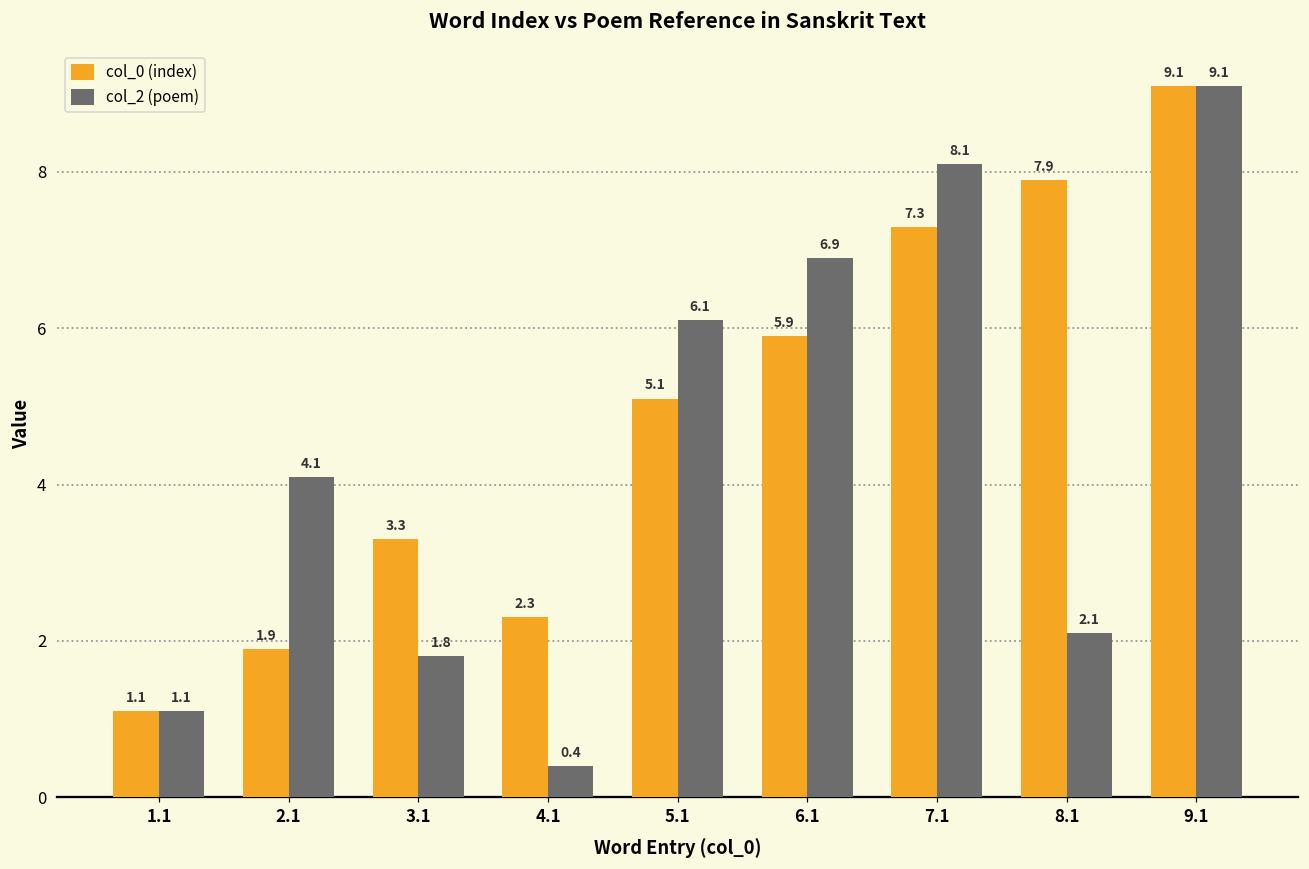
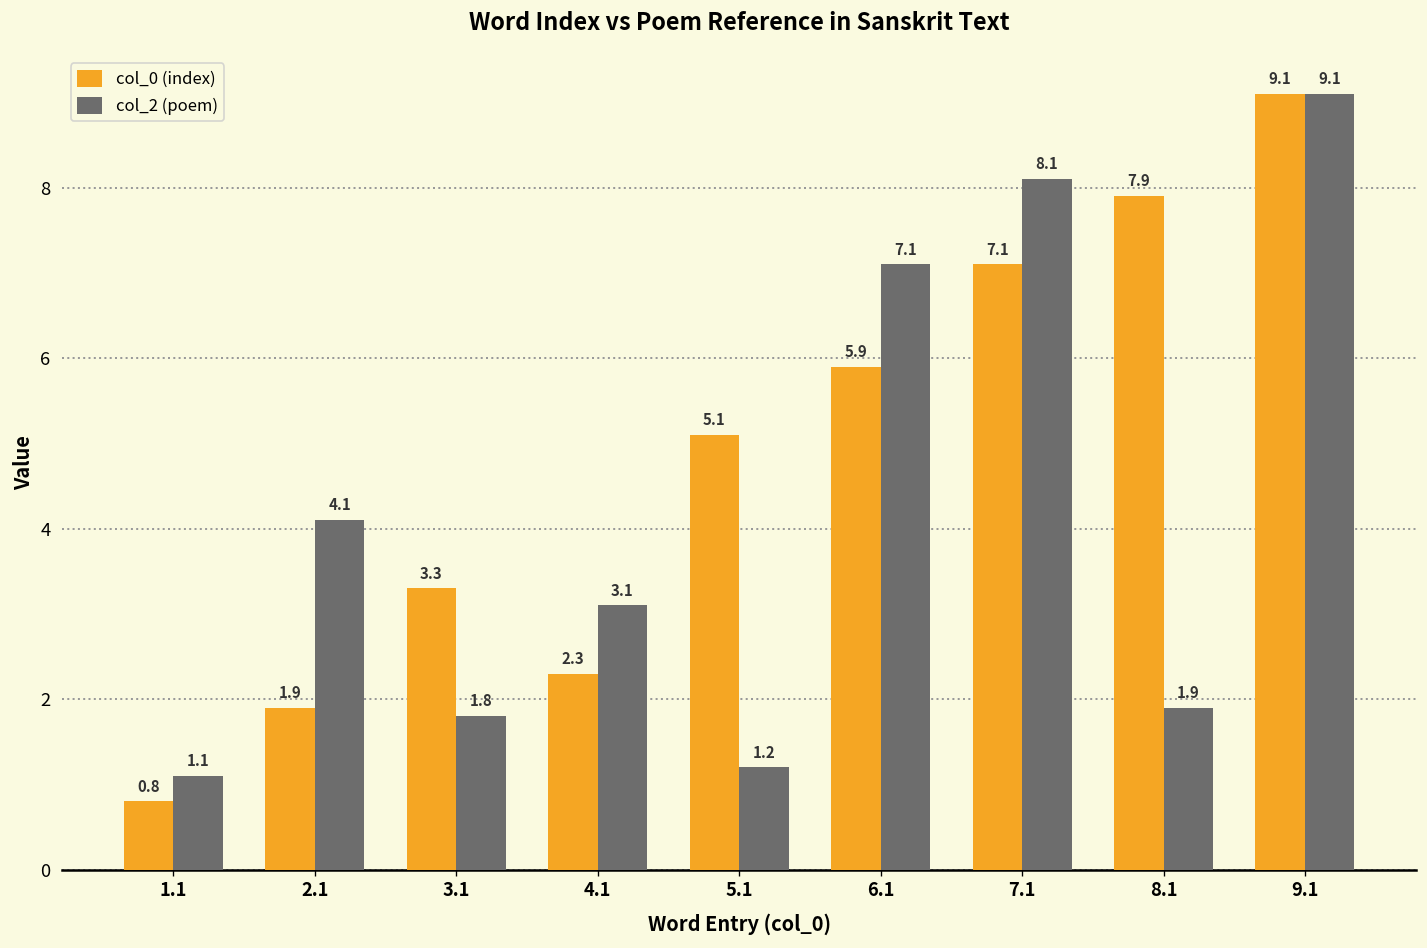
col_0 (index), 1.1: 1.1 -> 0.8
col_2 (poem), 4.1: 0.4 -> 3.1
col_2 (poem), 5.1: 6.1 -> 1.2
col_2 (poem), 6.1: 6.9 -> 7.1
col_0 (index), 7.1: 7.3 -> 7.1
col_2 (poem), 8.1: 2.1 -> 1.9
